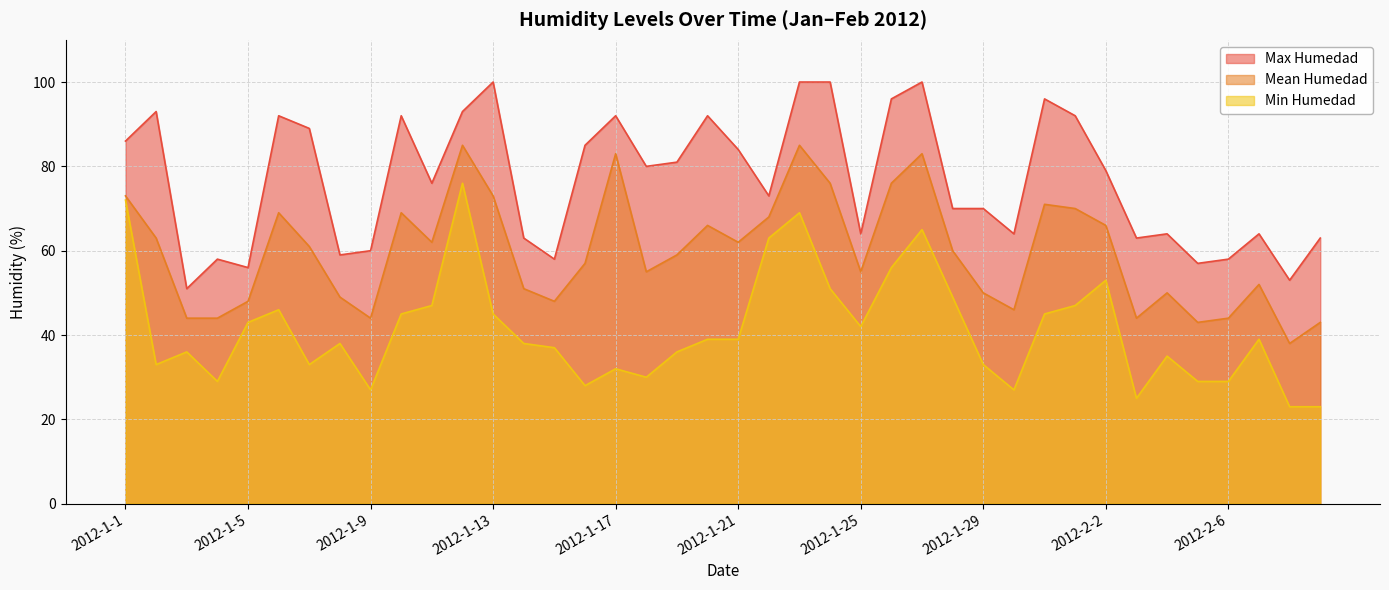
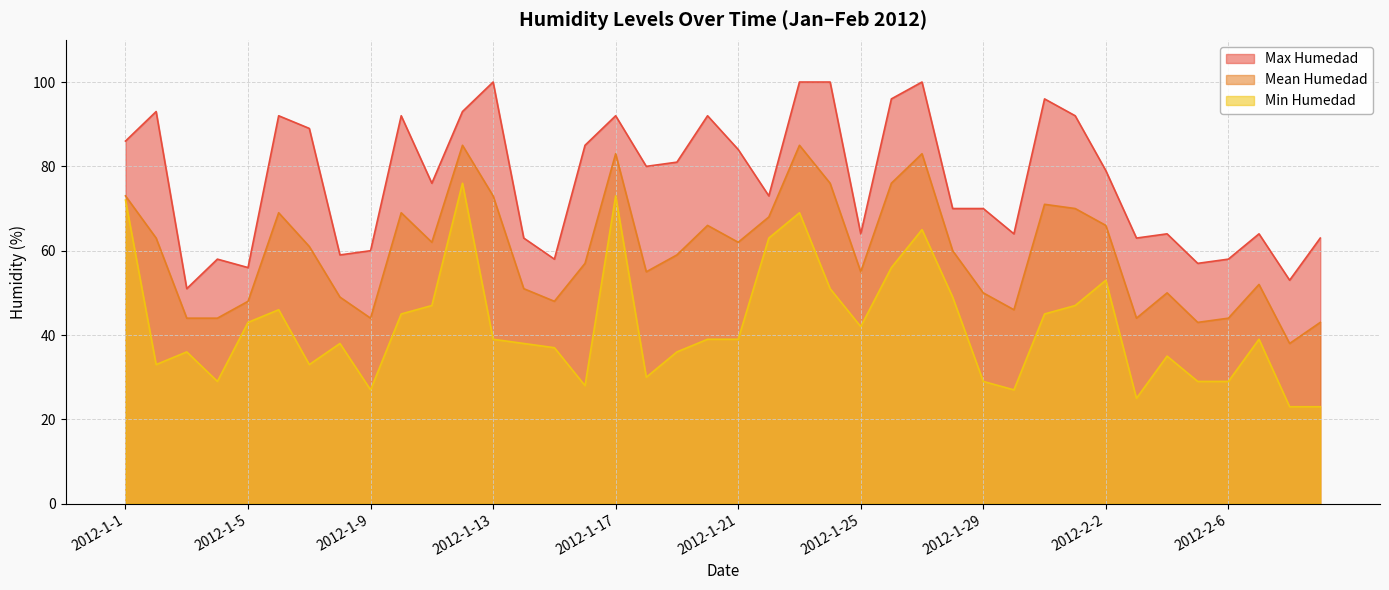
Min Humedad, 2012-1-13: 45 -> 39
Min Humedad, 2012-1-17: 32 -> 73
Min Humedad, 2012-1-29: 33 -> 29
